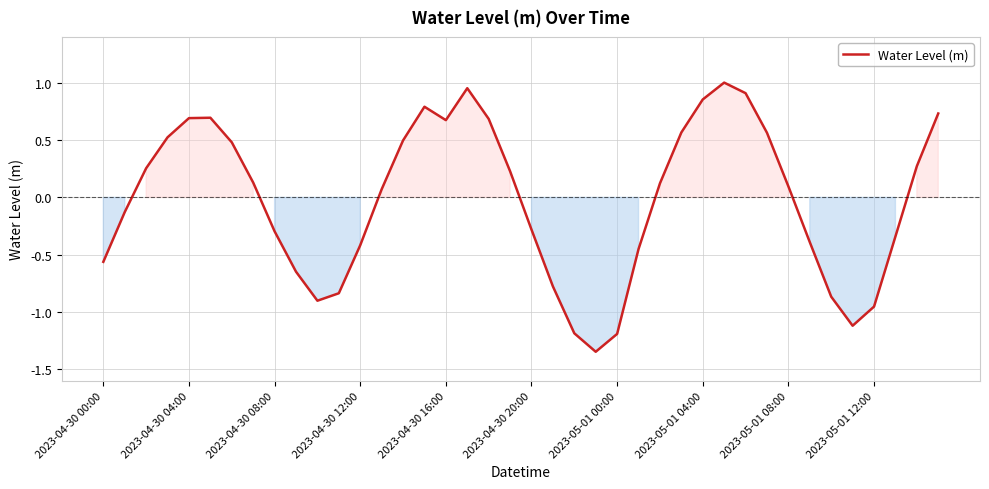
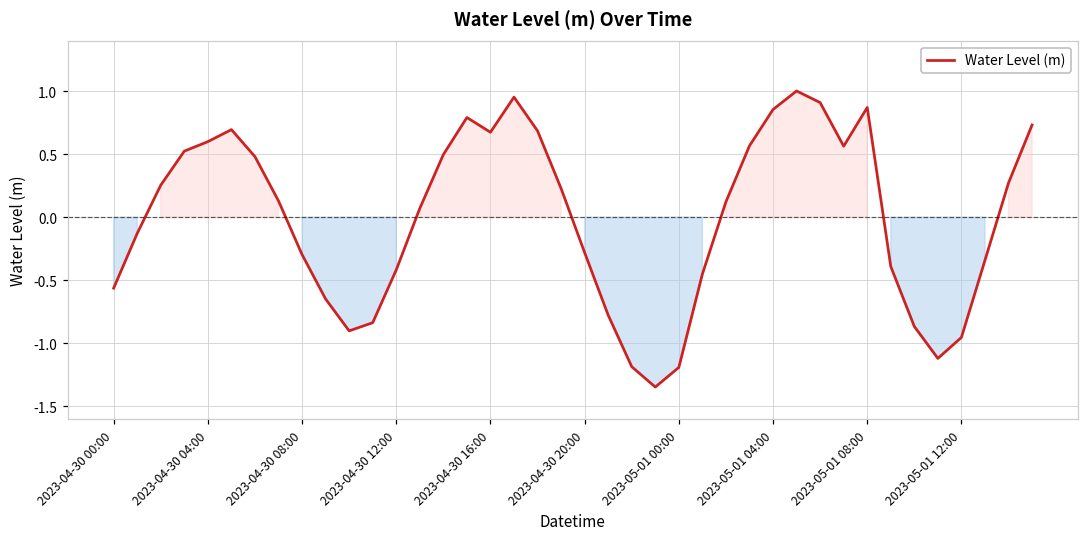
2023-04-30 04:00: 0.69 -> 0.60
2023-05-01 08:00: 0.10 -> 0.87
